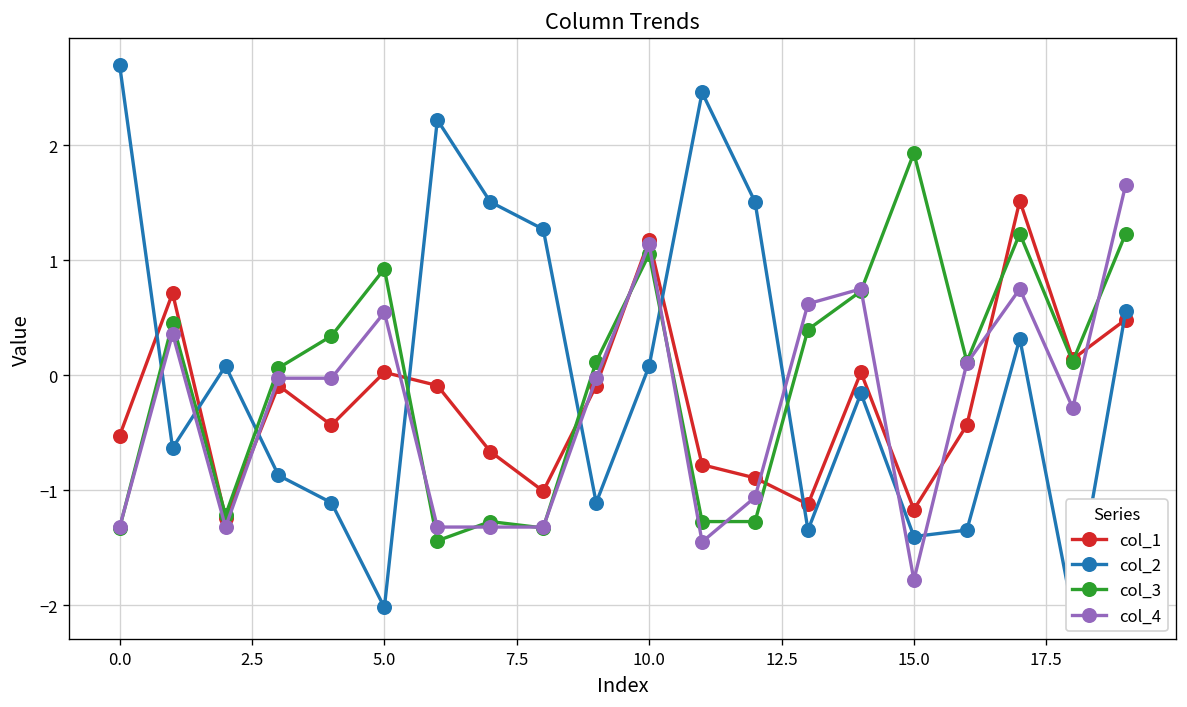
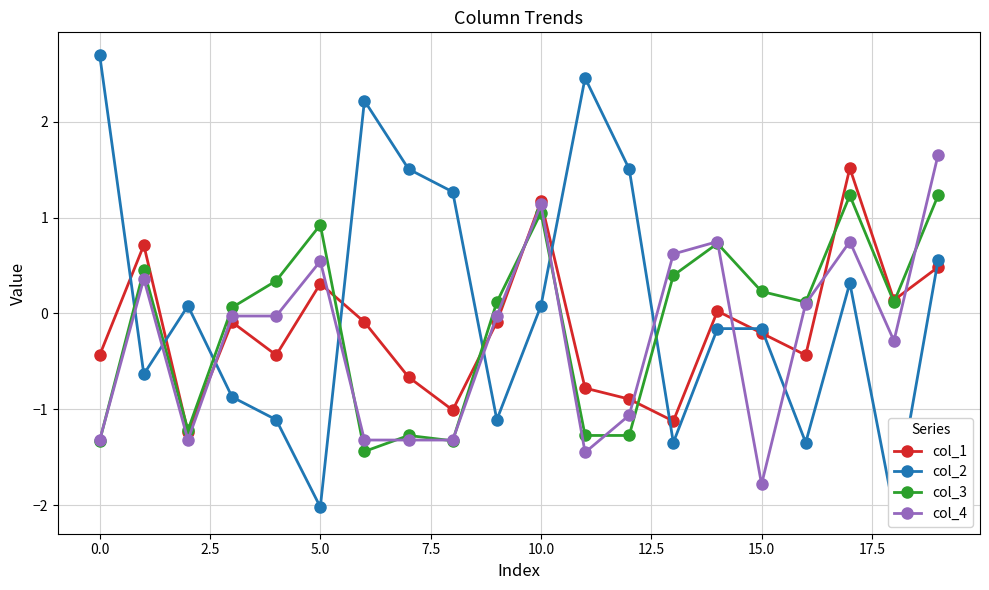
col_1, 0.0: -0.5 -> -0.4
col_1, 5.0: 0.0 -> 0.3
col_1, 15.0: -1.2 -> -0.2
col_2, 15.0: -1.4 -> -0.2
col_3, 15.0: 1.9 -> 0.2
